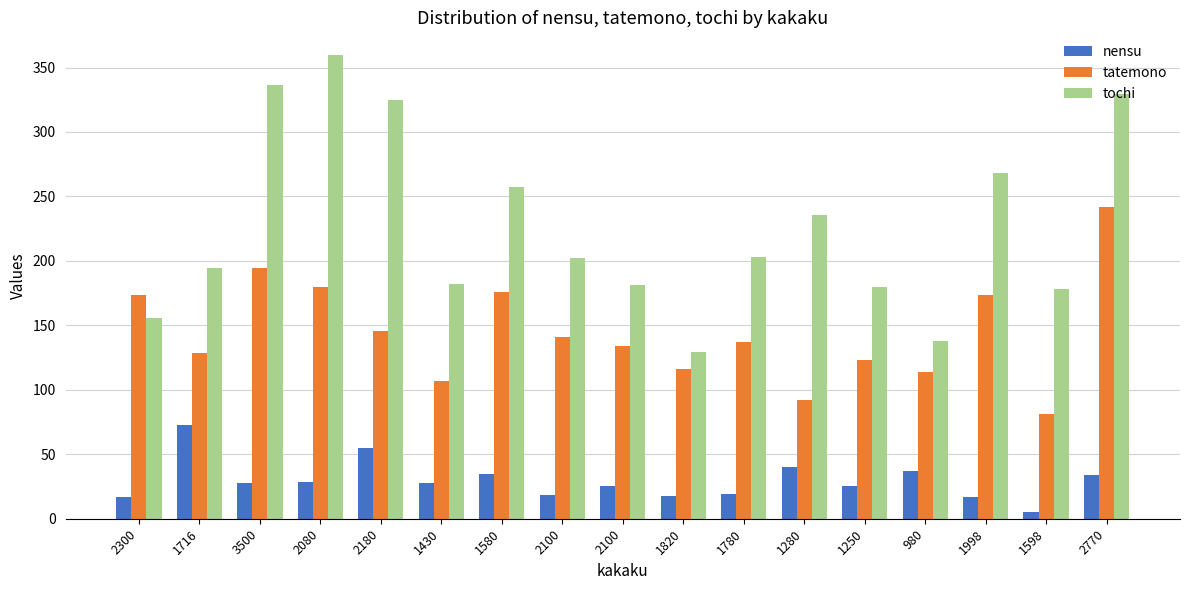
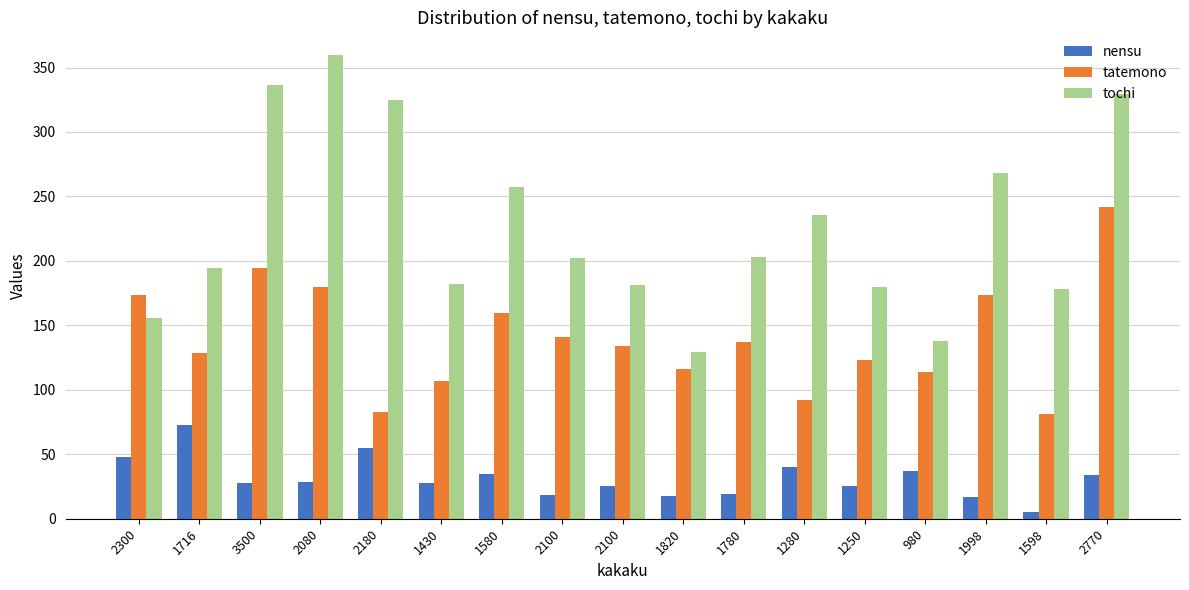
nensu, 2300: 17 -> 48
tatemono, 2180: 146 -> 82
tatemono, 1580: 176 -> 159
